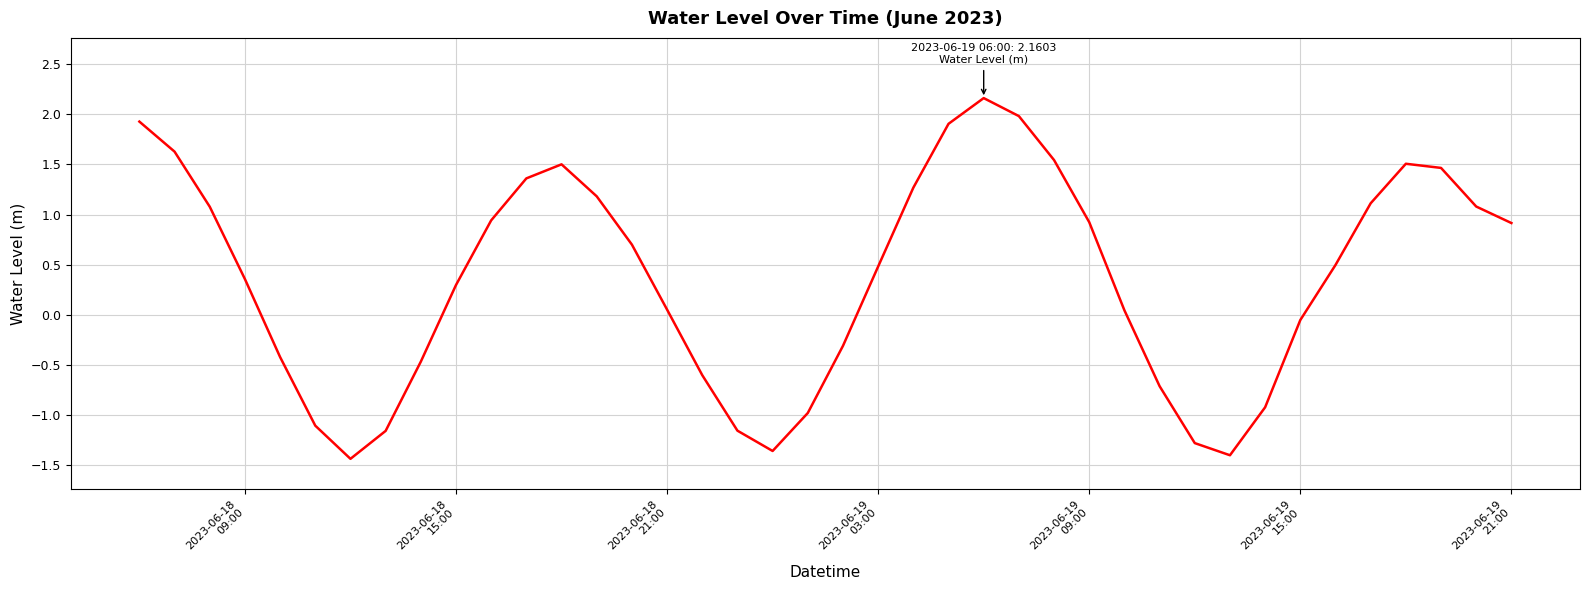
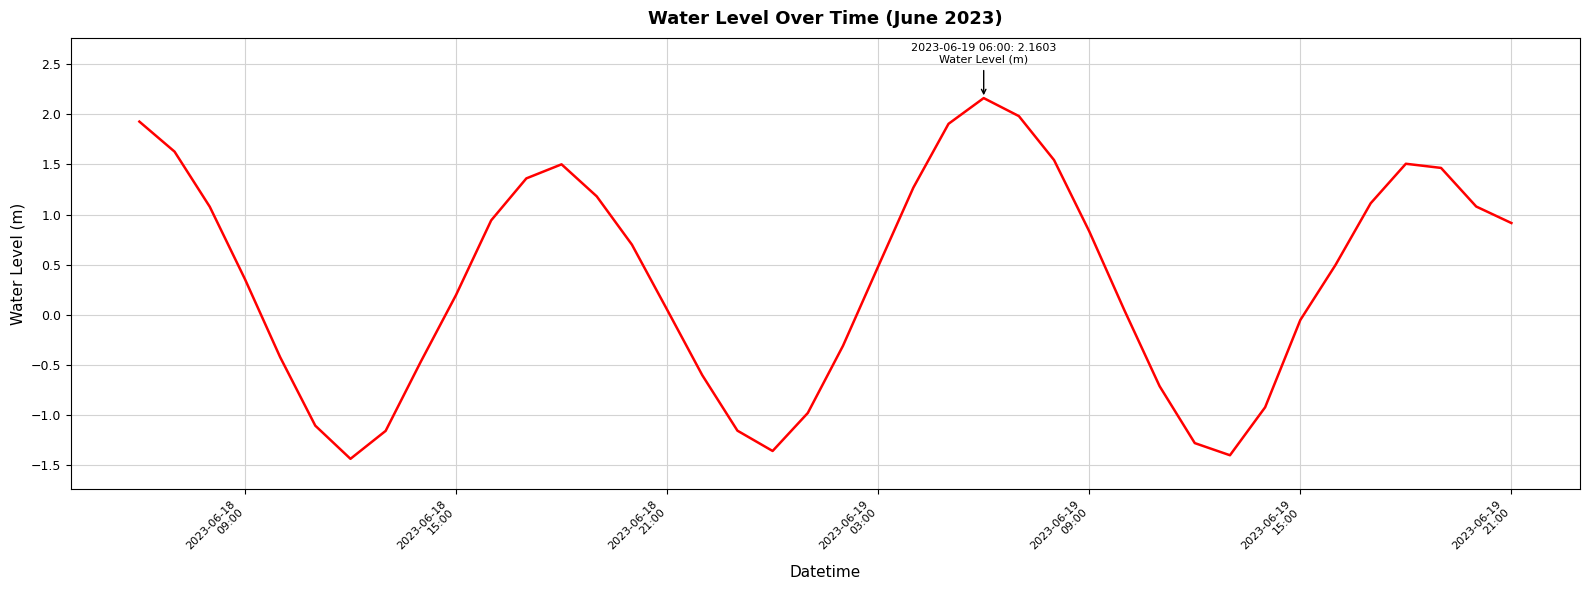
2023-06-18 15:00: 0.30 -> 0.20
2023-06-19 09:00: 0.92 -> 0.83
